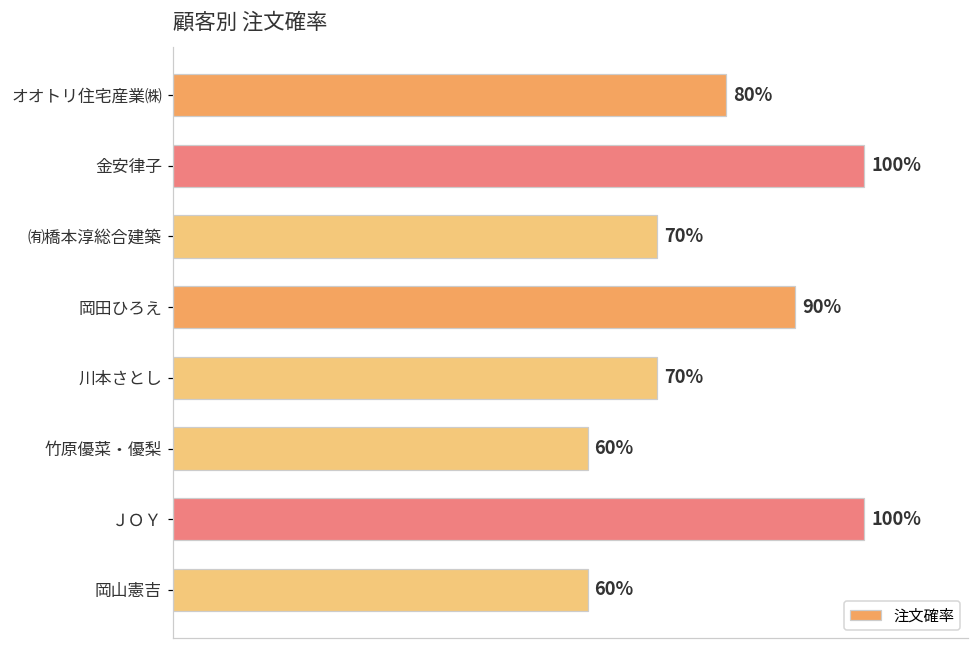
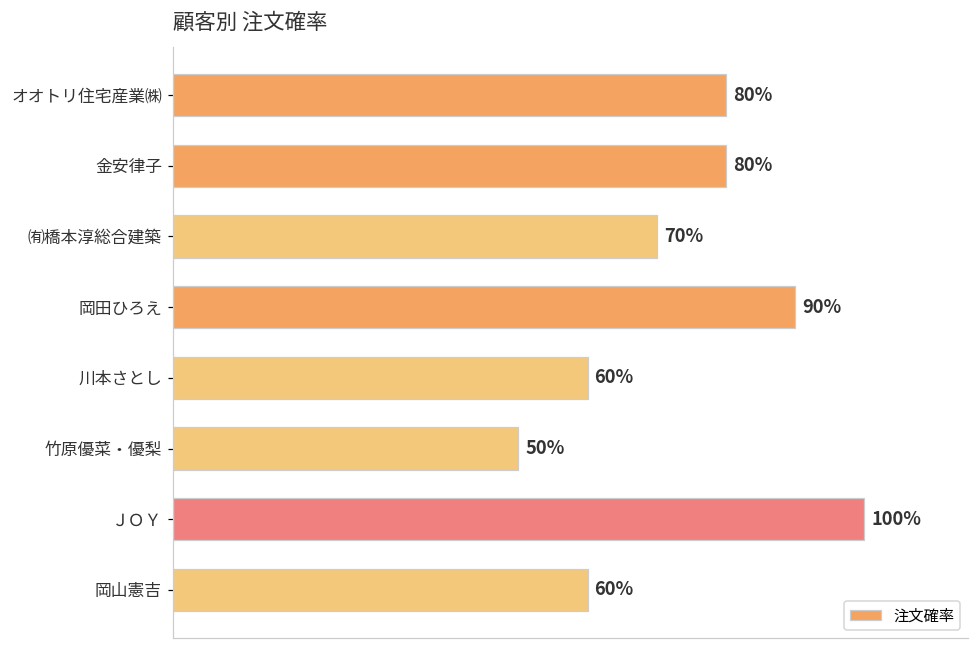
金安律子: 100% -> 80%
川本さとし: 70% -> 60%
竹原優菜・優梨: 60% -> 50%
